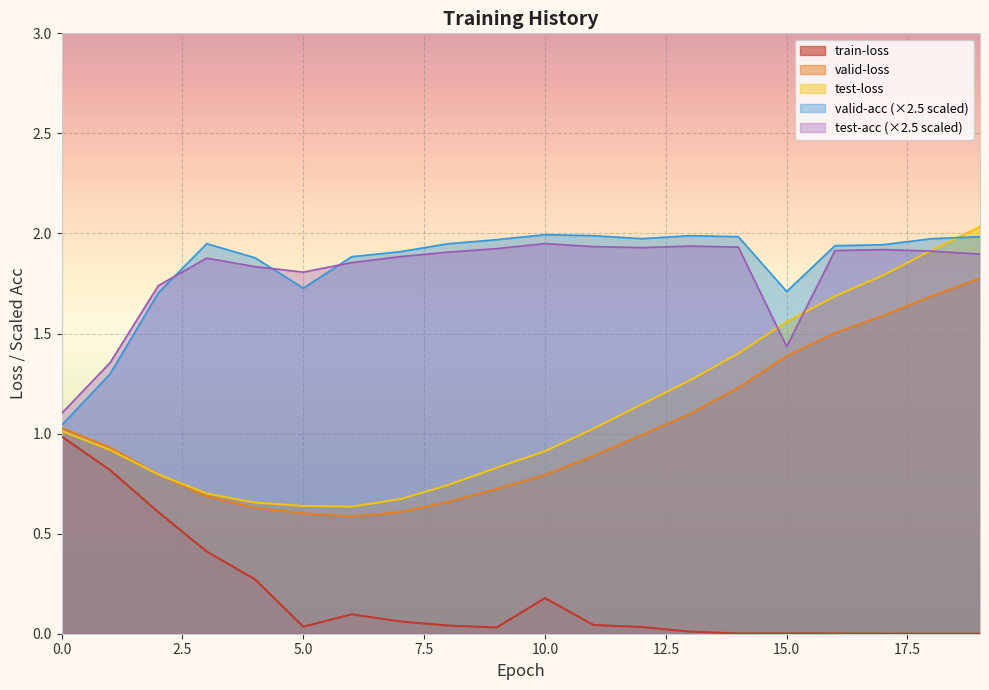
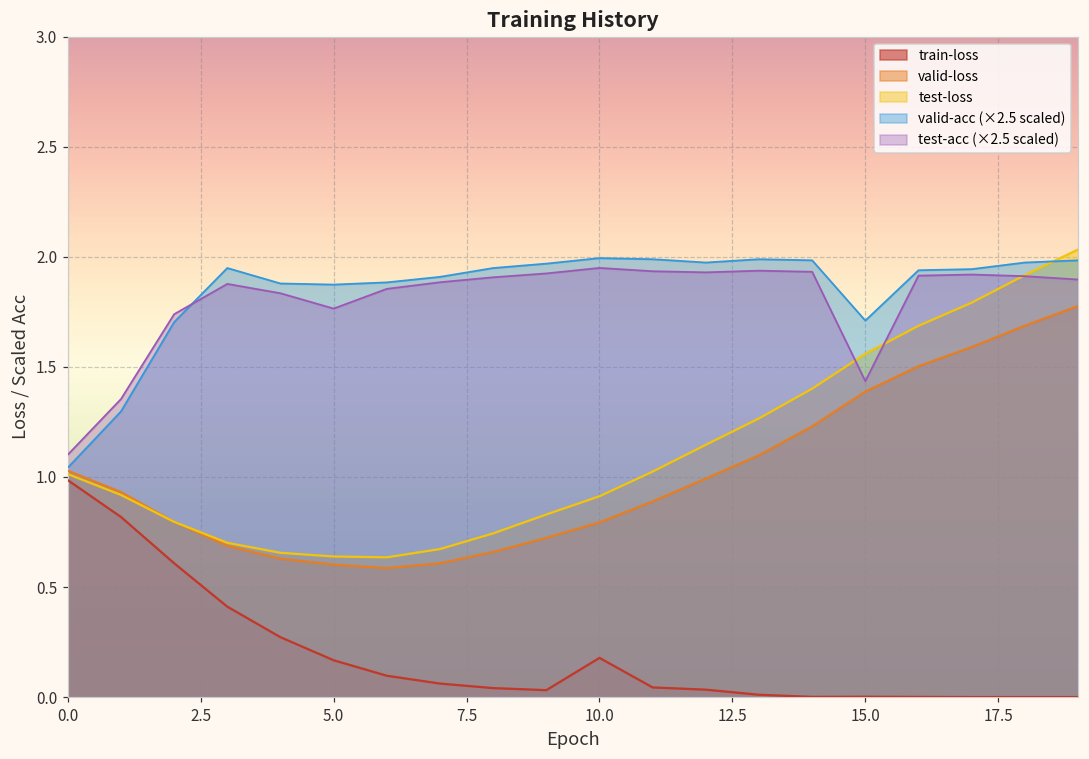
train-loss, 5.0: 0.04 -> 0.17
valid-acc (×2.5 scaled), 5.0: 1.73 -> 1.87
test-acc (×2.5 scaled), 5.0: 1.81 -> 1.76
